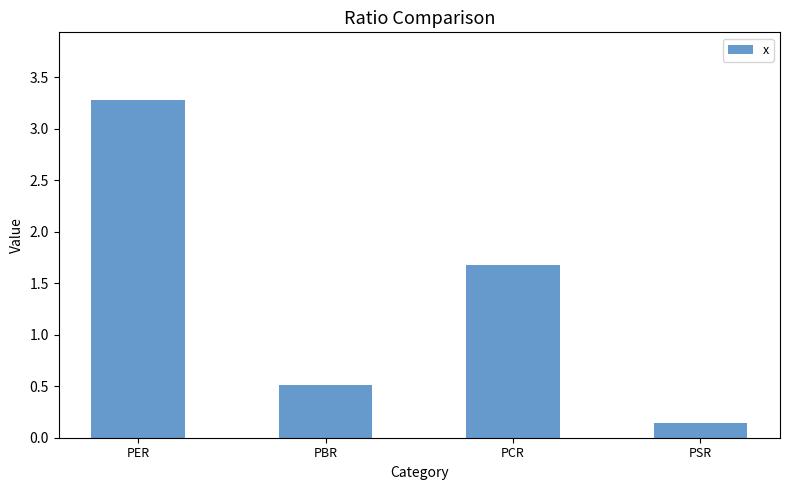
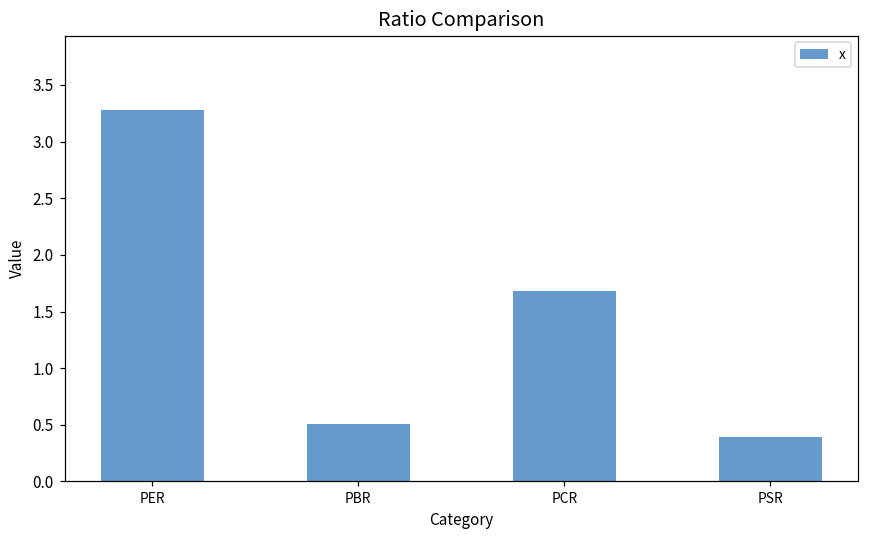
PSR: 0.14 -> 0.39
